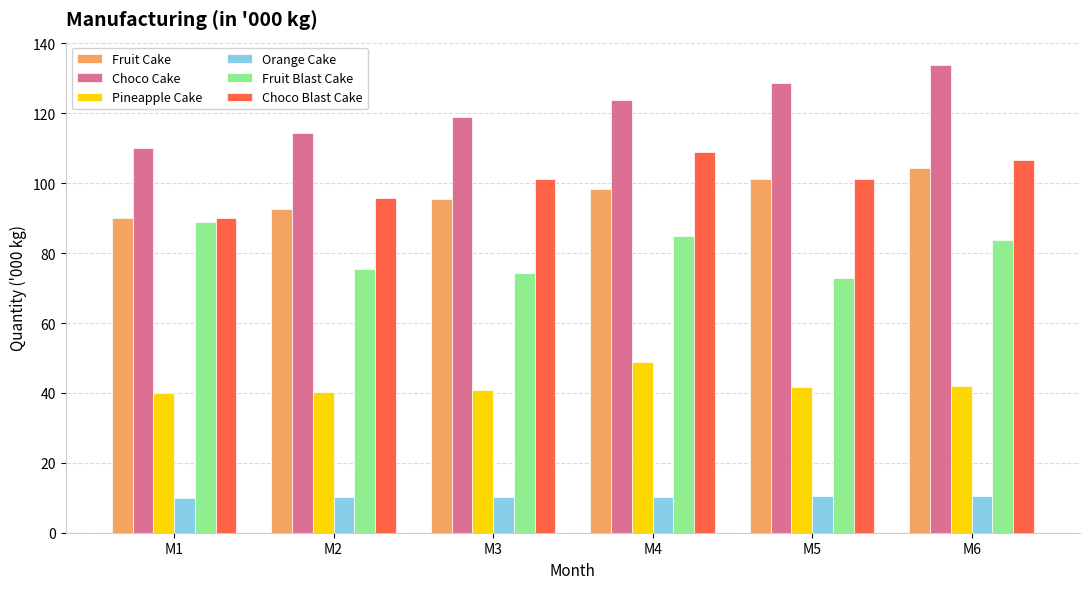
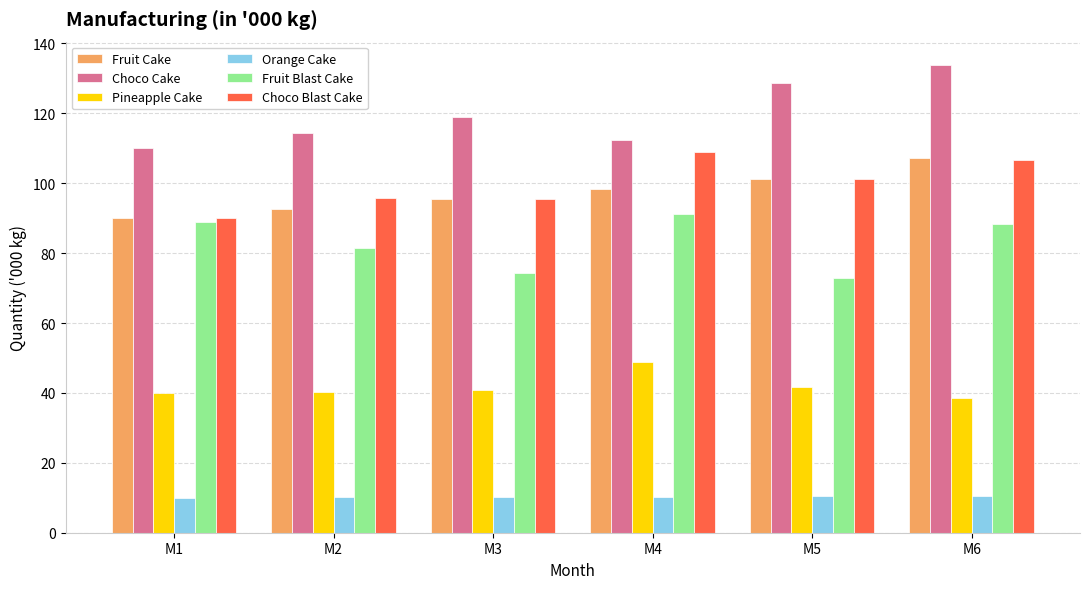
Fruit Blast Cake, M2: 76 -> 82
Choco Blast Cake, M3: 101 -> 95
Choco Cake, M4: 124 -> 112
Fruit Blast Cake, M4: 85 -> 91
Fruit Cake, M6: 104 -> 107
Pineapple Cake, M6: 42 -> 39
Fruit Blast Cake, M6: 84 -> 88
